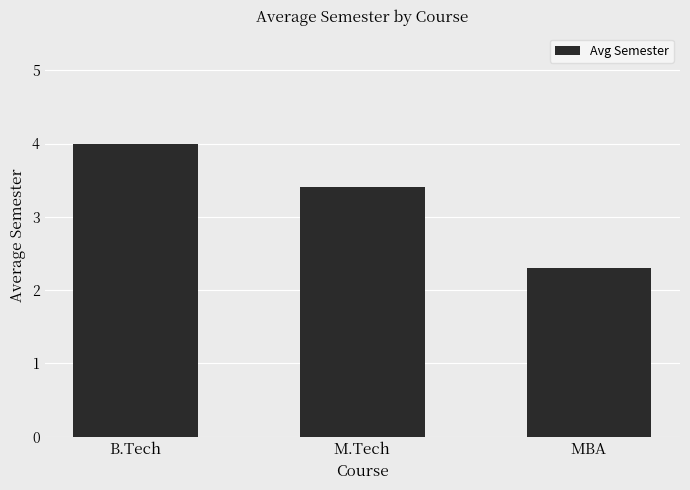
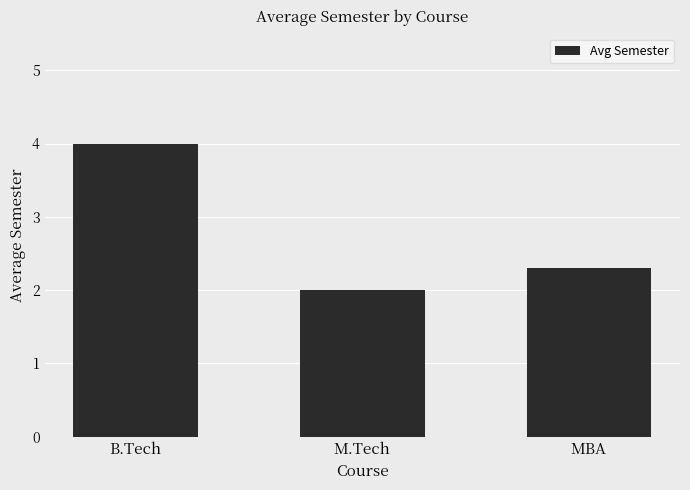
M.Tech: 3.4 -> 2.0
